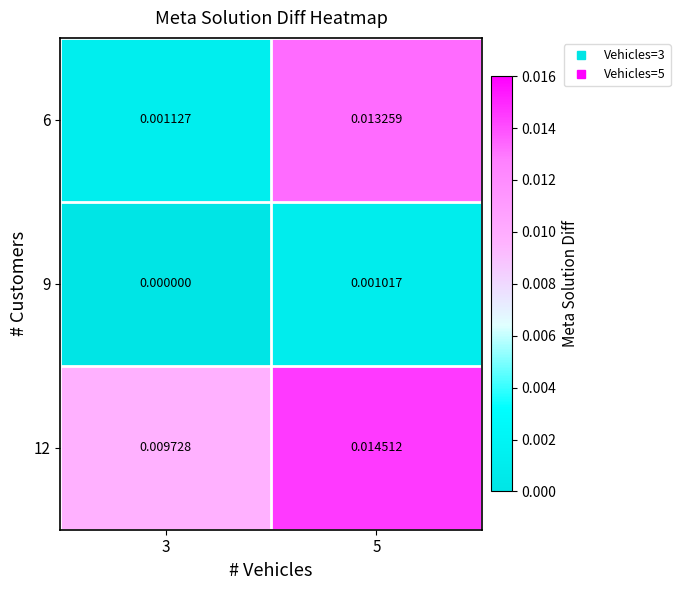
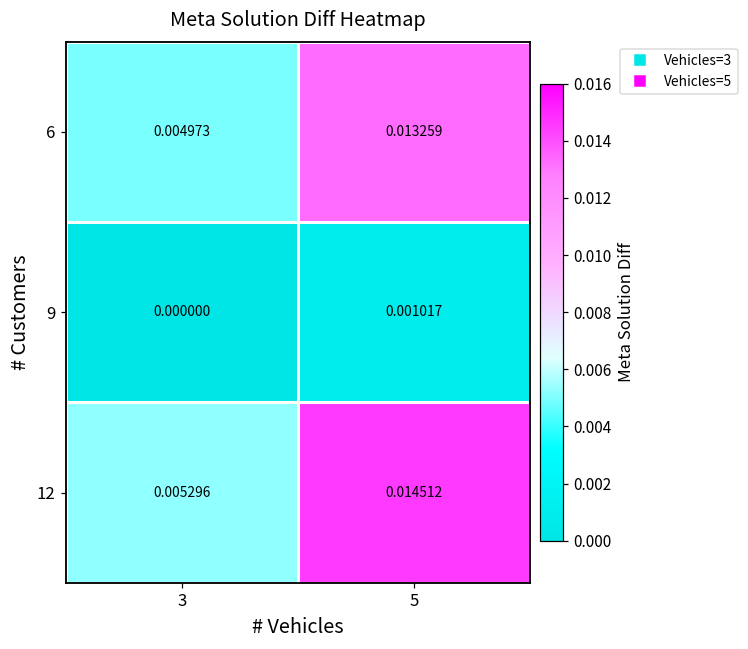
6, 3: 0.001127 -> 0.004973
12, 3: 0.009728 -> 0.005296
